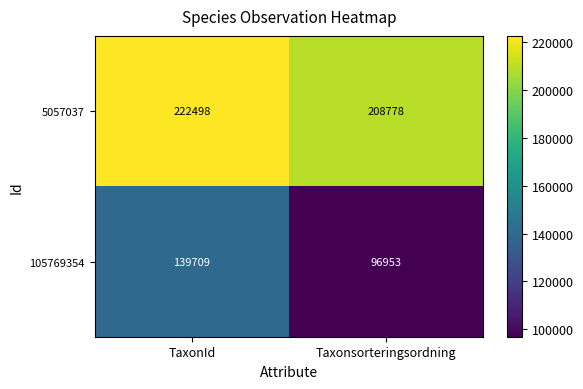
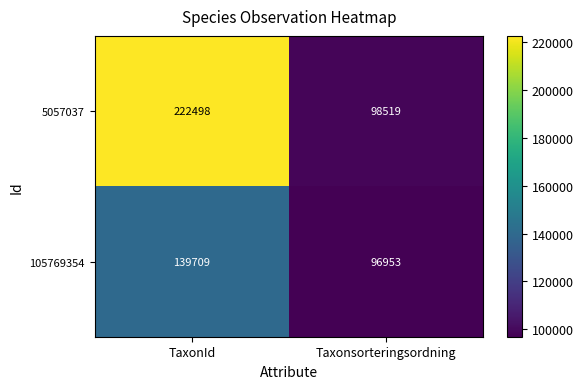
5057037, Taxonsorteringsordning: 208778 -> 98519
